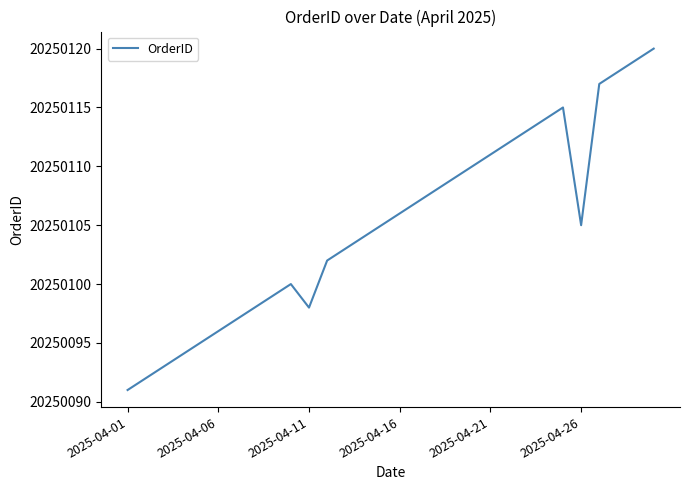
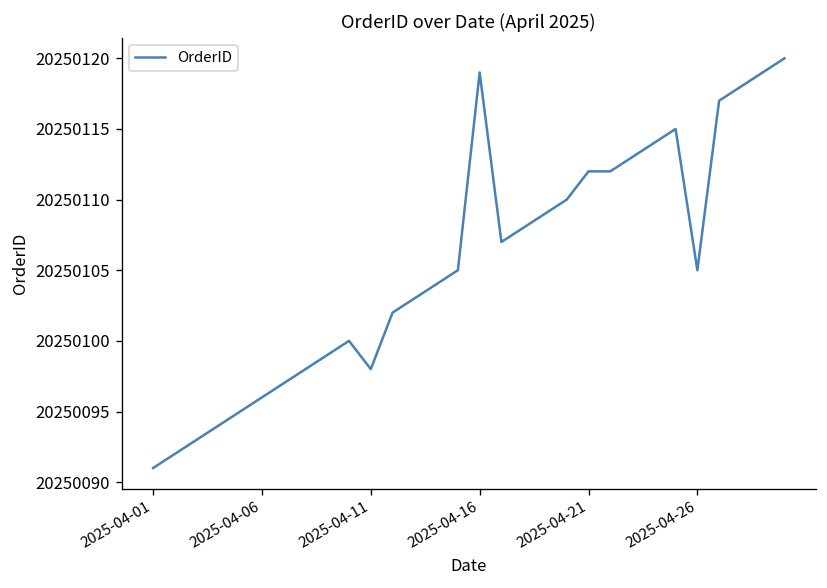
2025-04-16: 20250106 -> 20250119
2025-04-21: 20250111 -> 20250112
